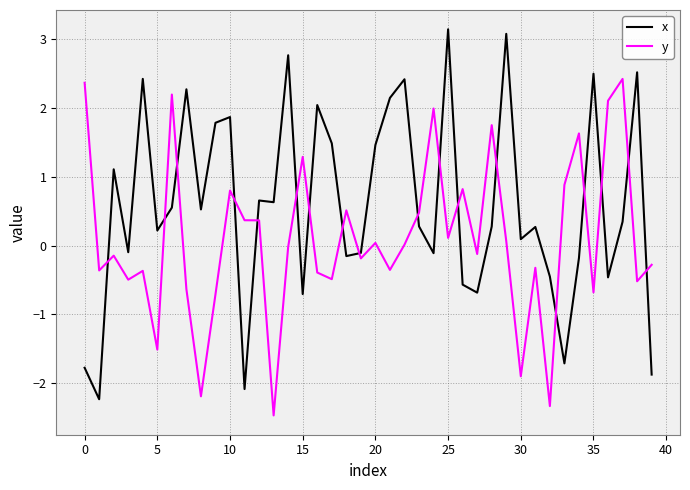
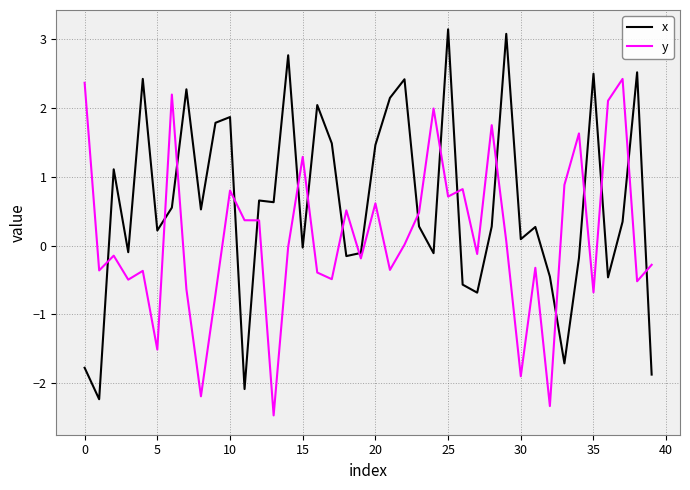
x, 15: -0.7 -> 0.0
y, 20: 0.0 -> 0.6
y, 25: 0.1 -> 0.7
